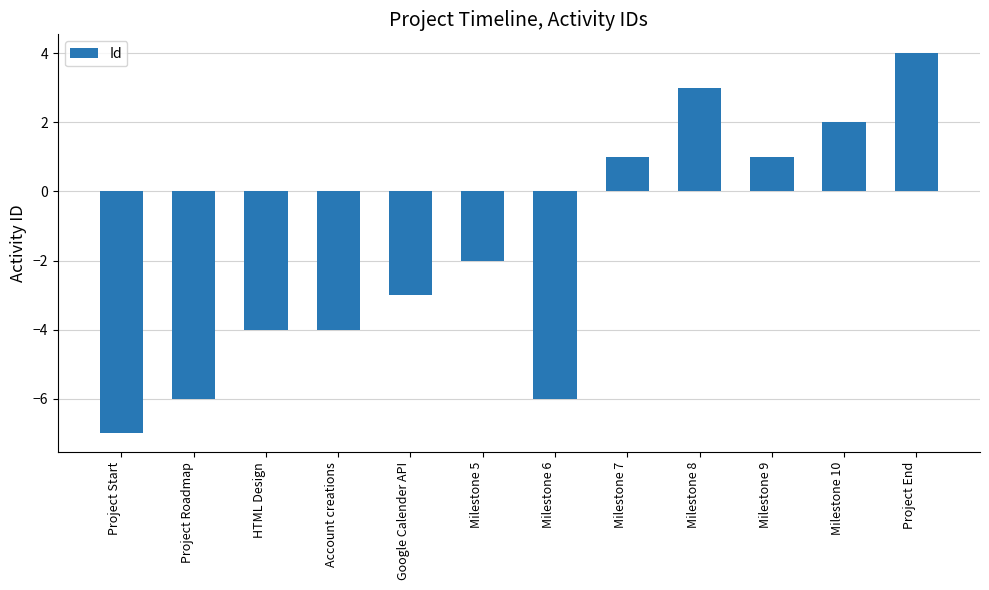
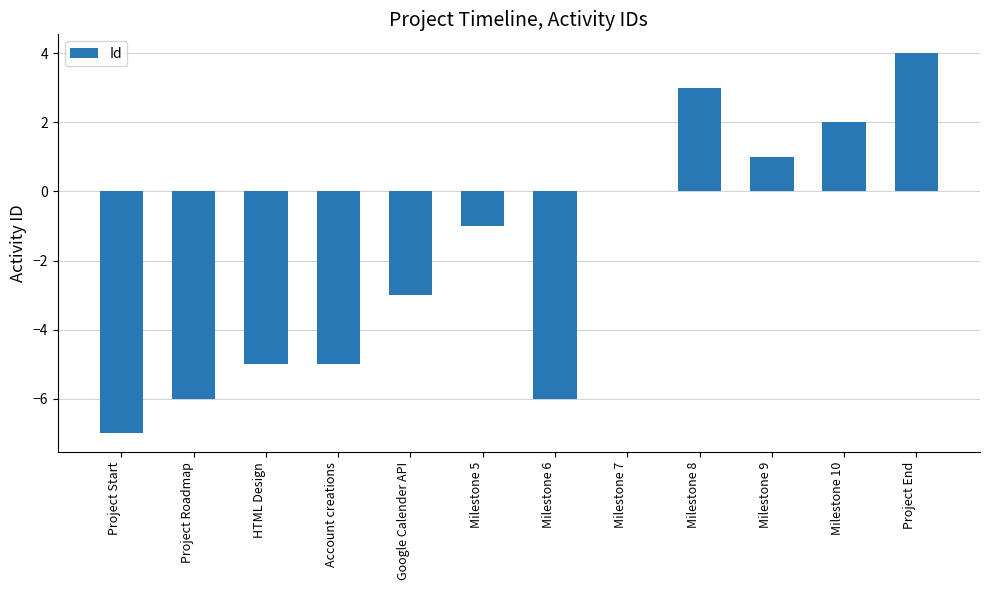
HTML Design: -4 -> -5
Account creations: -4 -> -5
Milestone 5: -2 -> -1
Milestone 7: 1 -> 0
